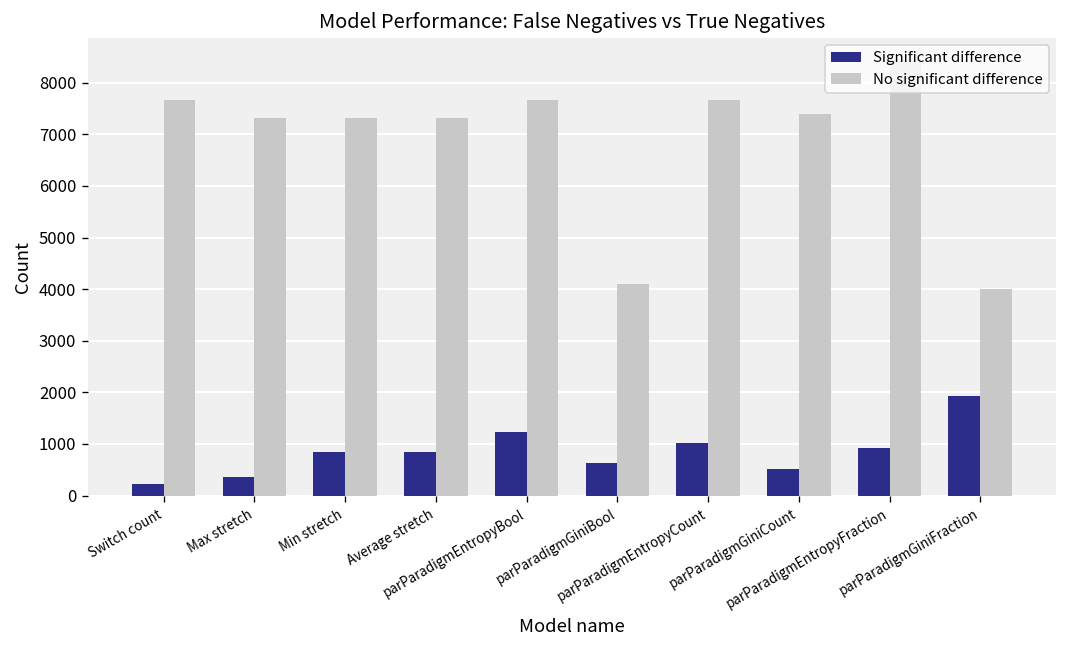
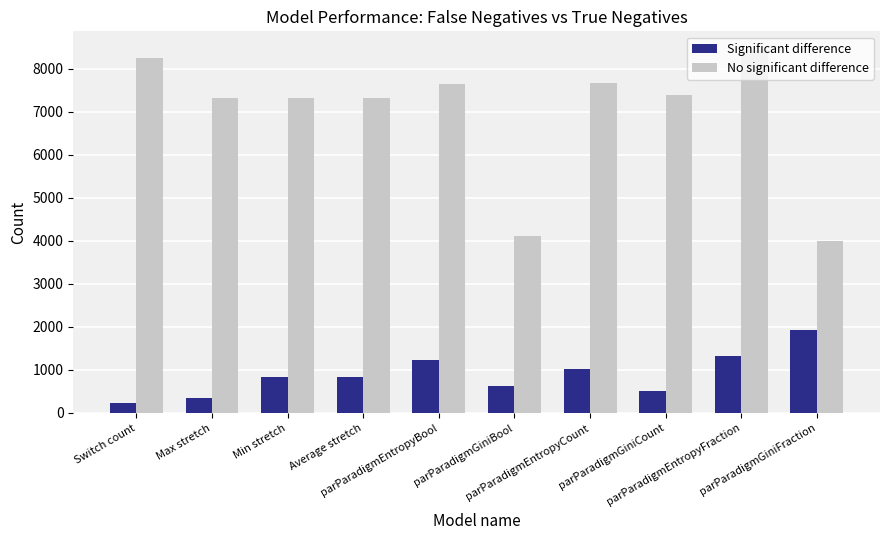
No significant difference, Switch count: 7700 -> 8300
Significant difference, parParadigmEntropyFraction: 900 -> 1300
